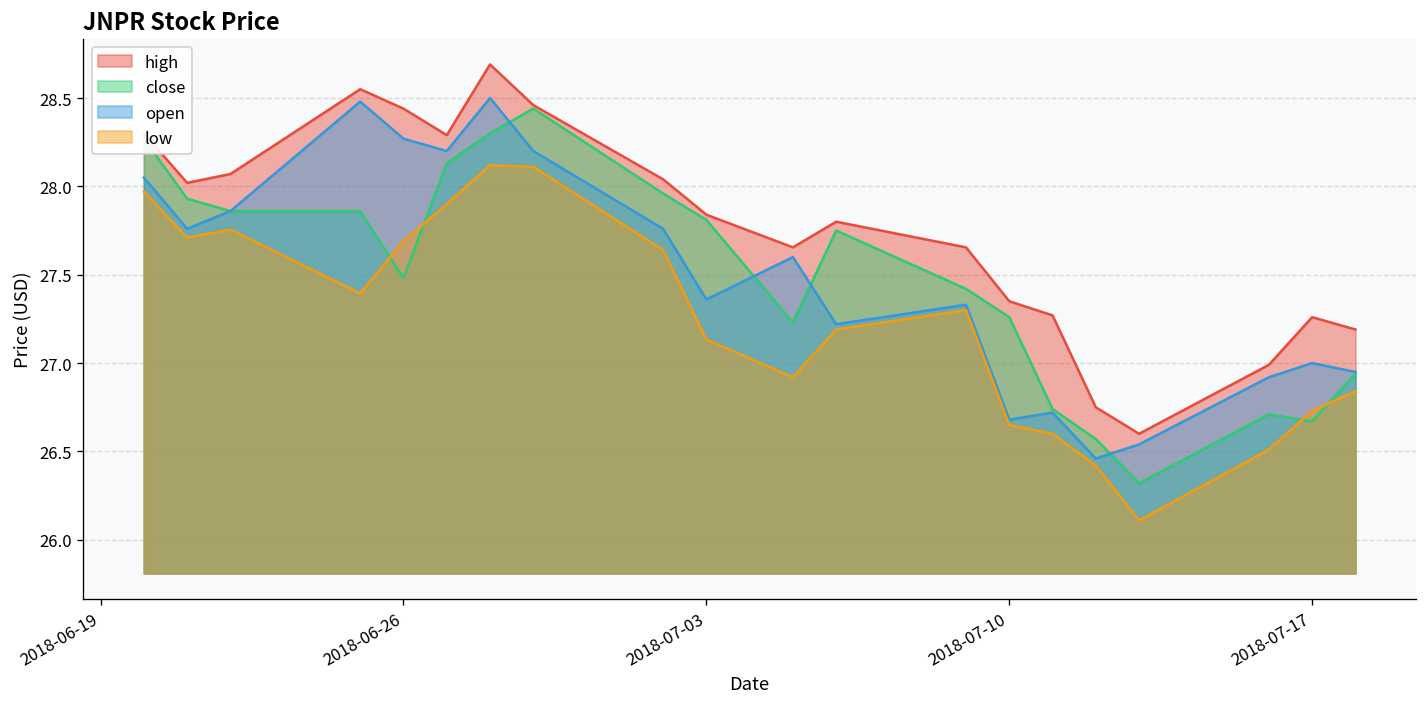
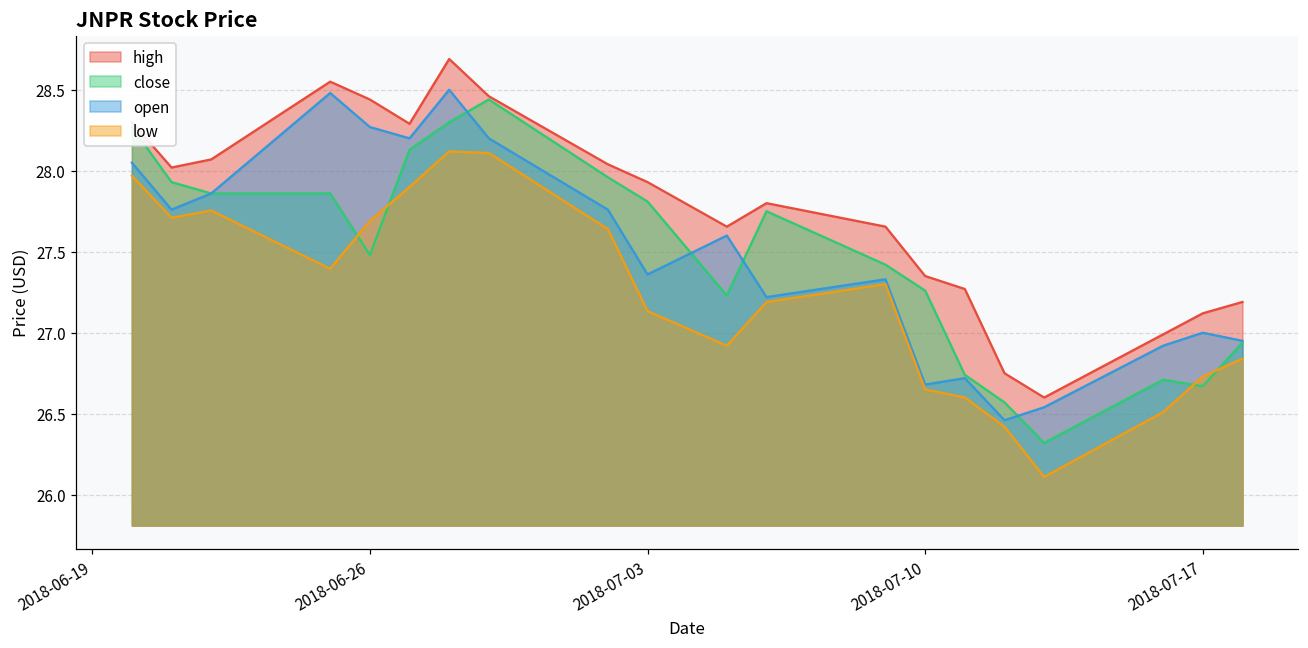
high, 2018-07-03: 27.84 -> 27.93
high, 2018-07-17: 27.26 -> 27.12
